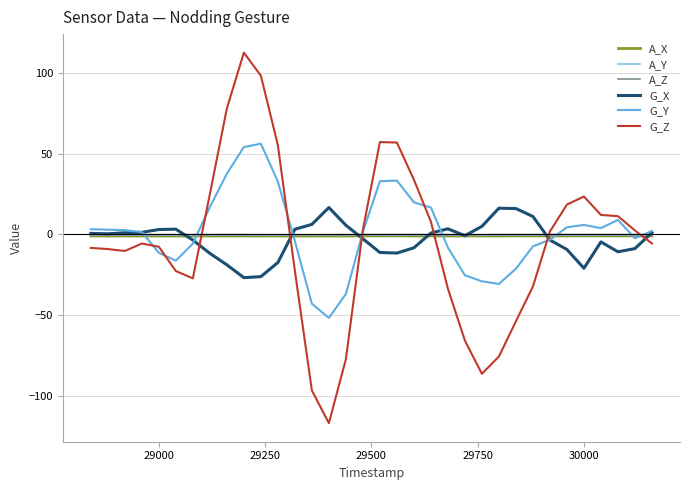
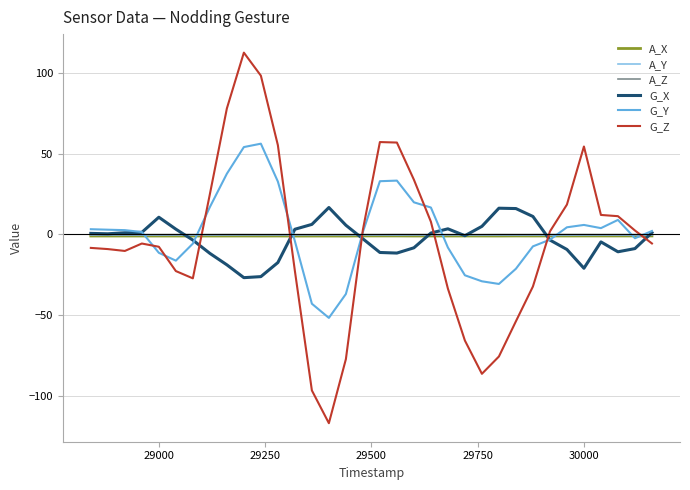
G_X, 29000: 3 -> 11
G_Z, 30000: 24 -> 55
